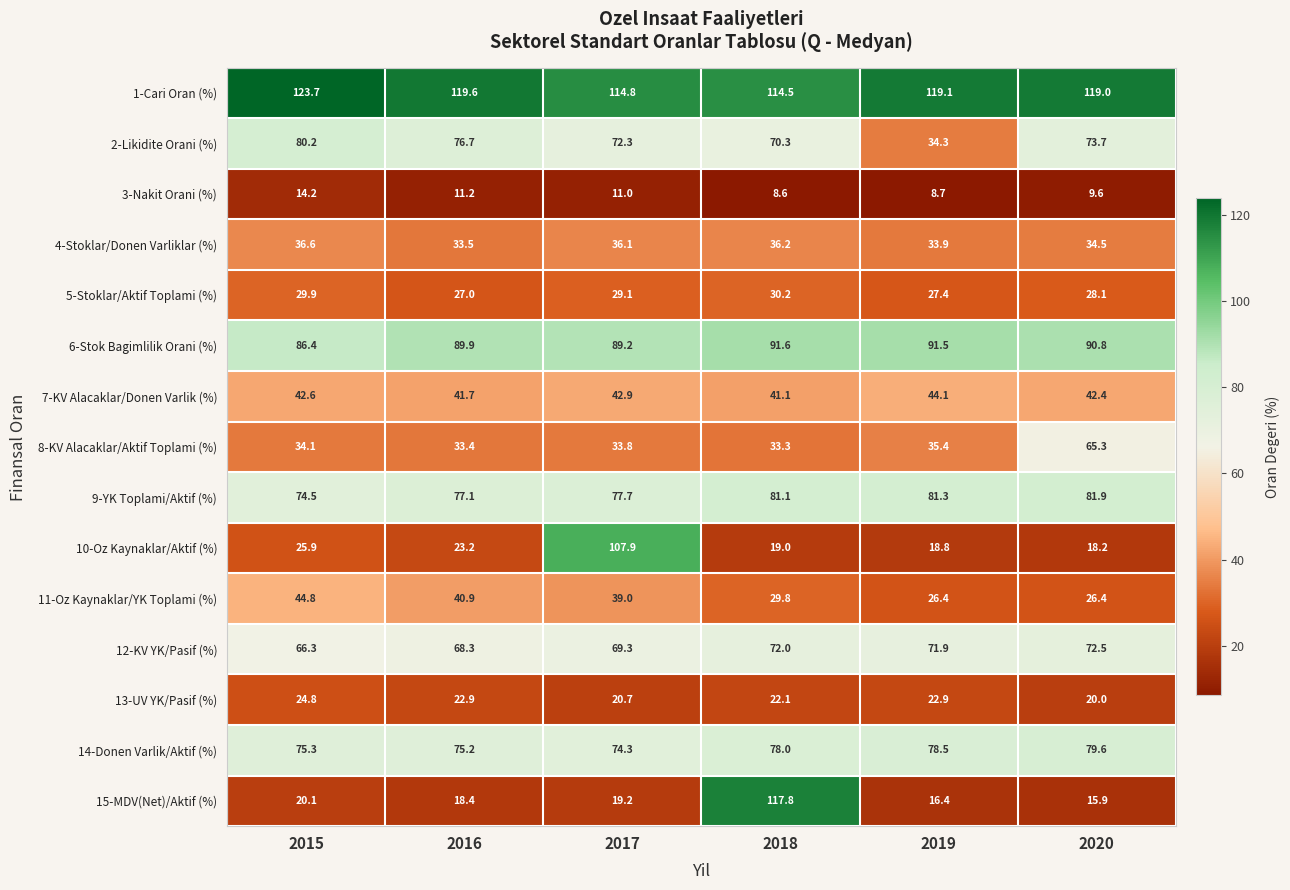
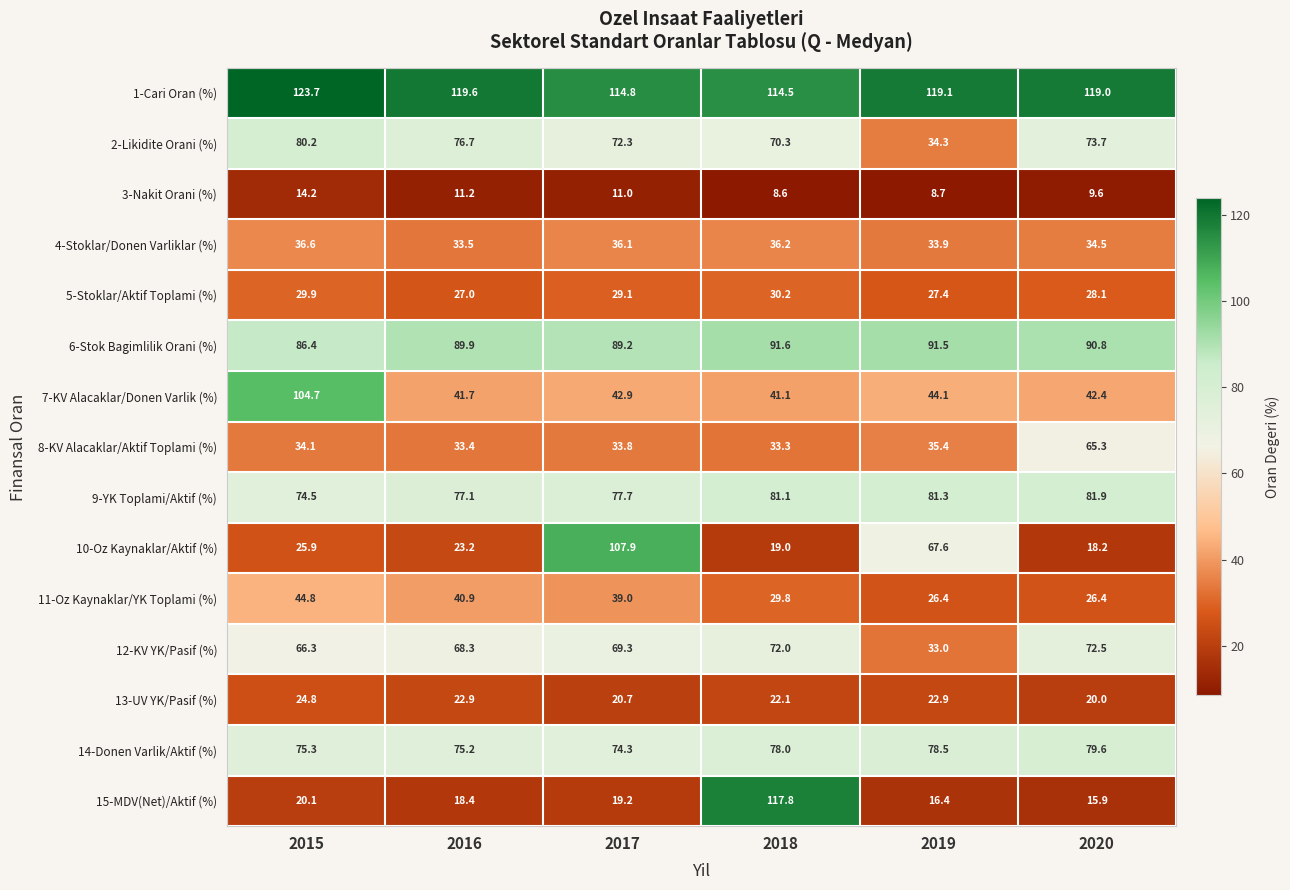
7-KV Alacaklar/Donen Varlik (%), 2015: 42.6 -> 104.7
10-Oz Kaynaklar/Aktif (%), 2019: 18.8 -> 67.6
12-KV YK/Pasif (%), 2019: 71.9 -> 33.0
